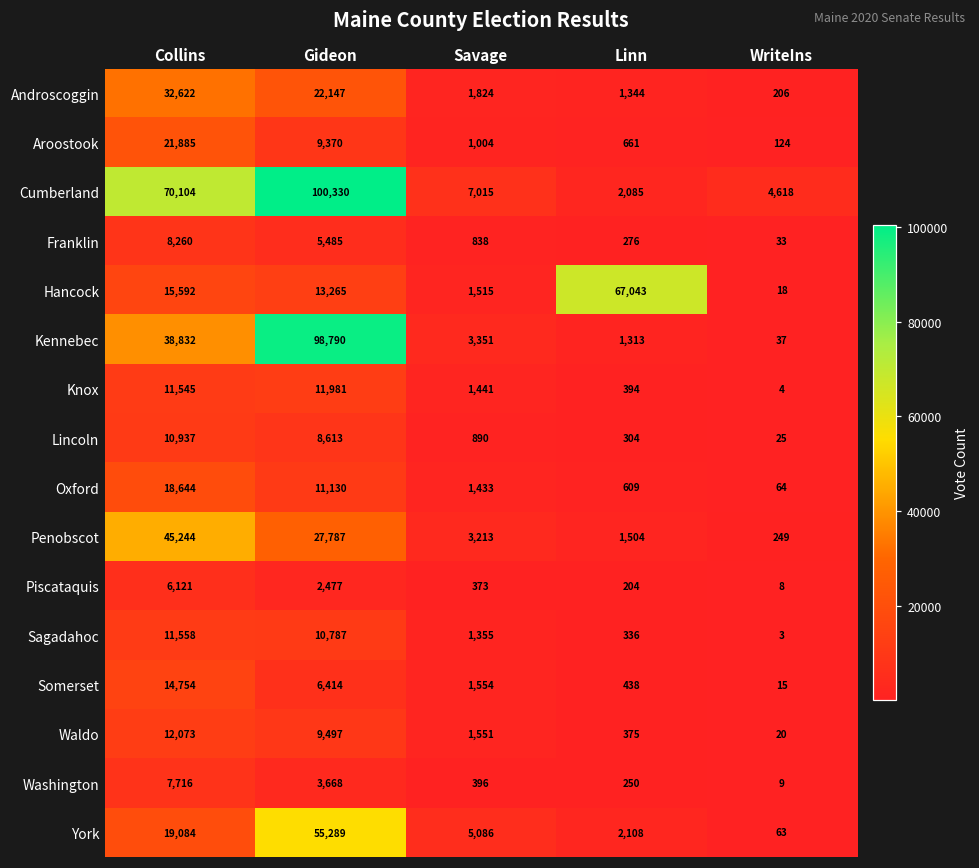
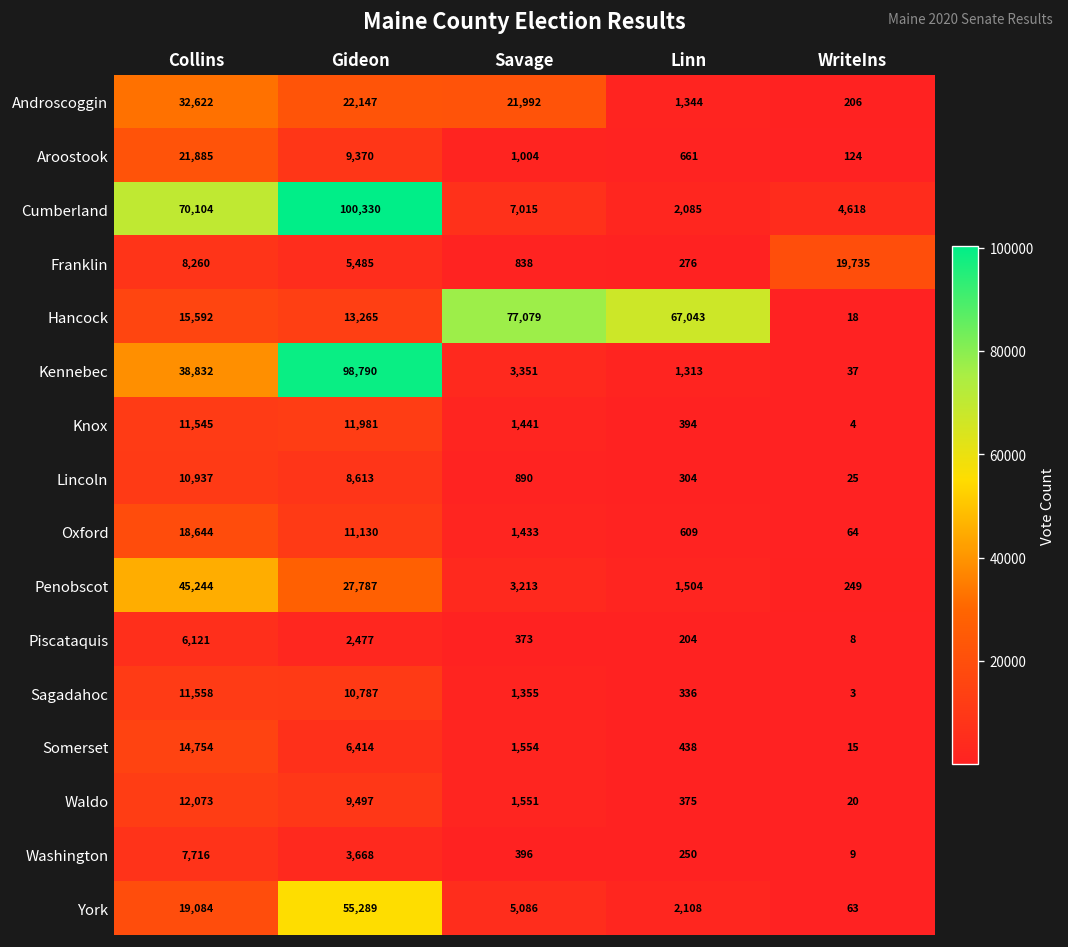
Androscoggin, Savage: 1,824 -> 21,992
Franklin, WriteIns: 33 -> 19,735
Hancock, Savage: 1,515 -> 77,079
